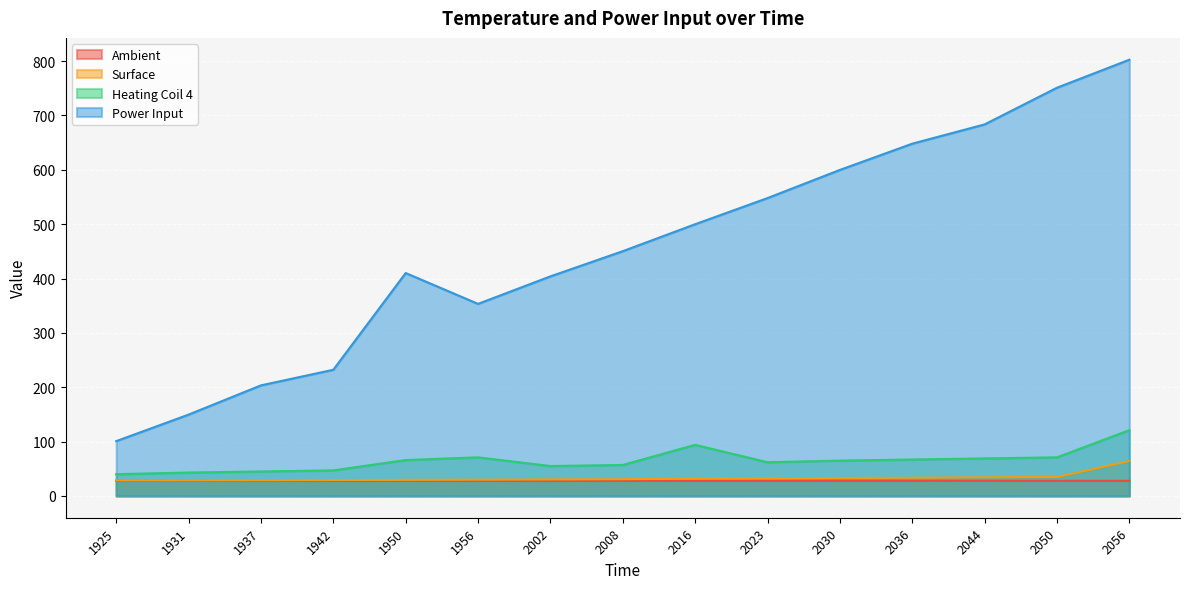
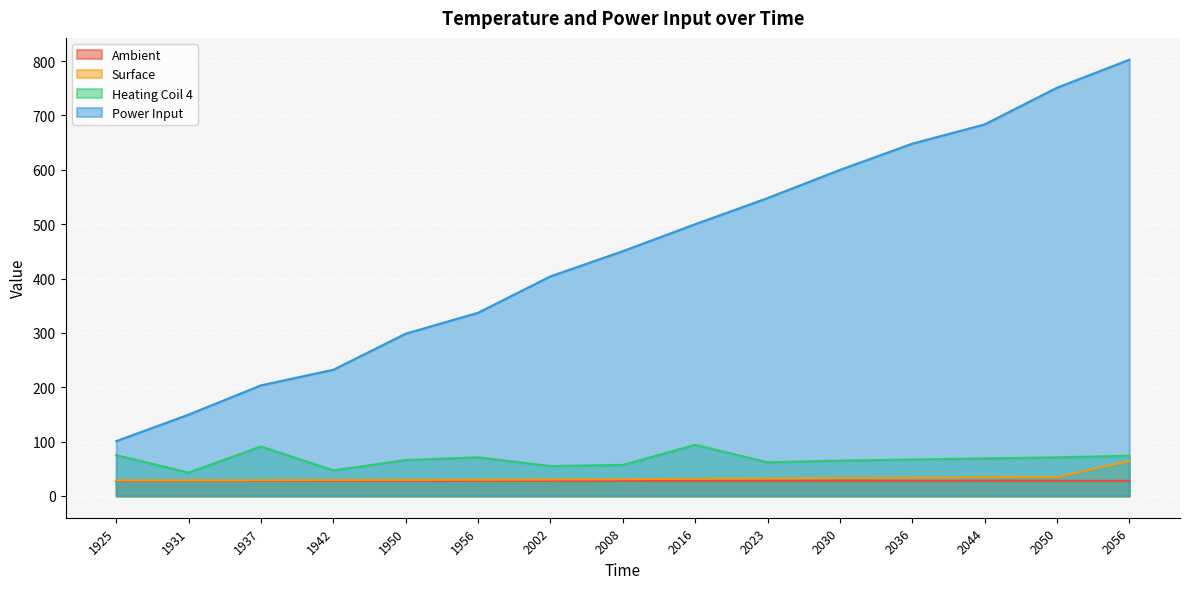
Heating Coil 4, 1925: 40 -> 80
Heating Coil 4, 1937: 50 -> 90
Power Input, 1950: 410 -> 300
Power Input, 1956: 350 -> 340
Heating Coil 4, 2056: 120 -> 70
